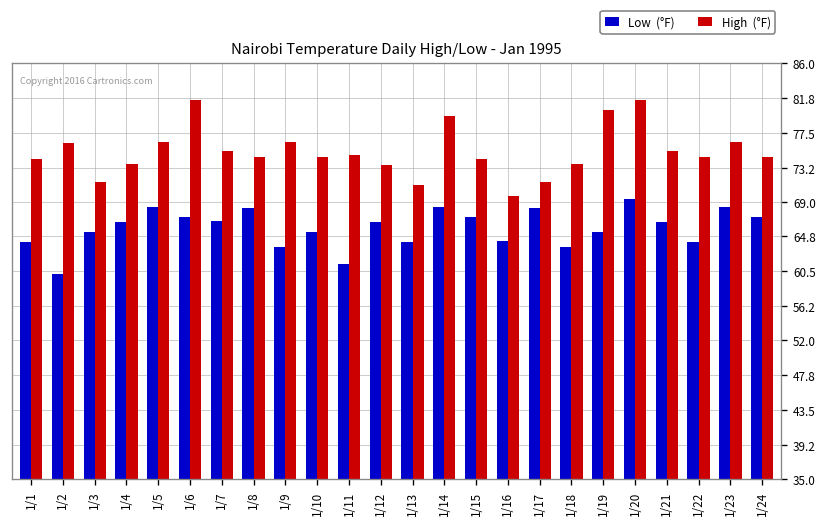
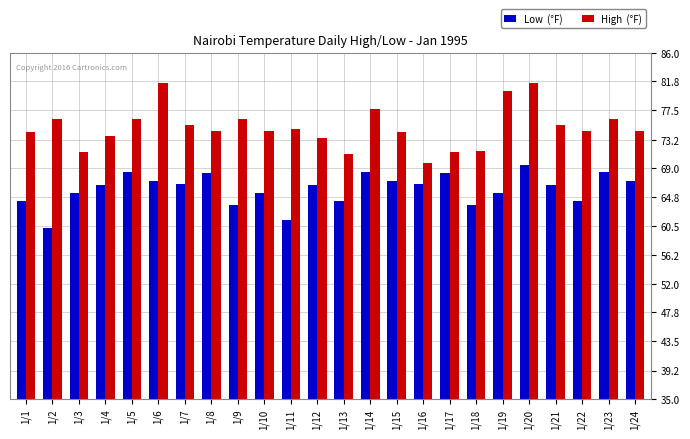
High (°F), 1/14: 80 -> 78
Low (°F), 1/16: 64 -> 67
High (°F), 1/18: 74 -> 72
